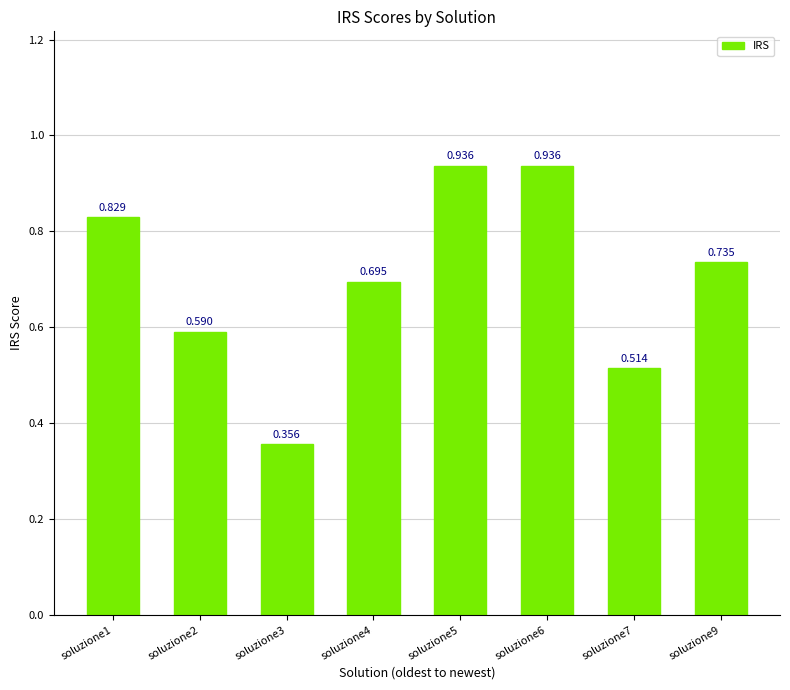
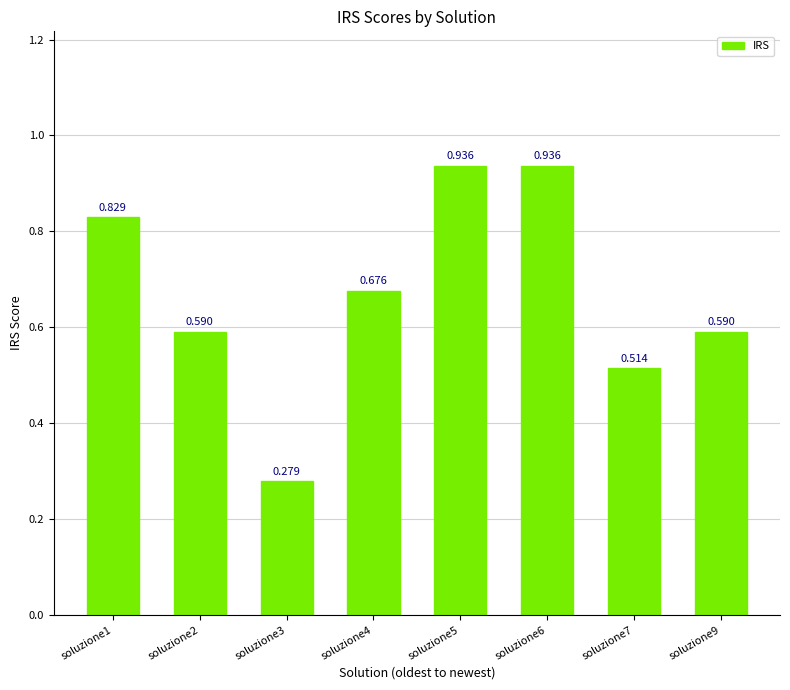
soluzione3: 0.356 -> 0.279
soluzione4: 0.695 -> 0.676
soluzione9: 0.735 -> 0.590
